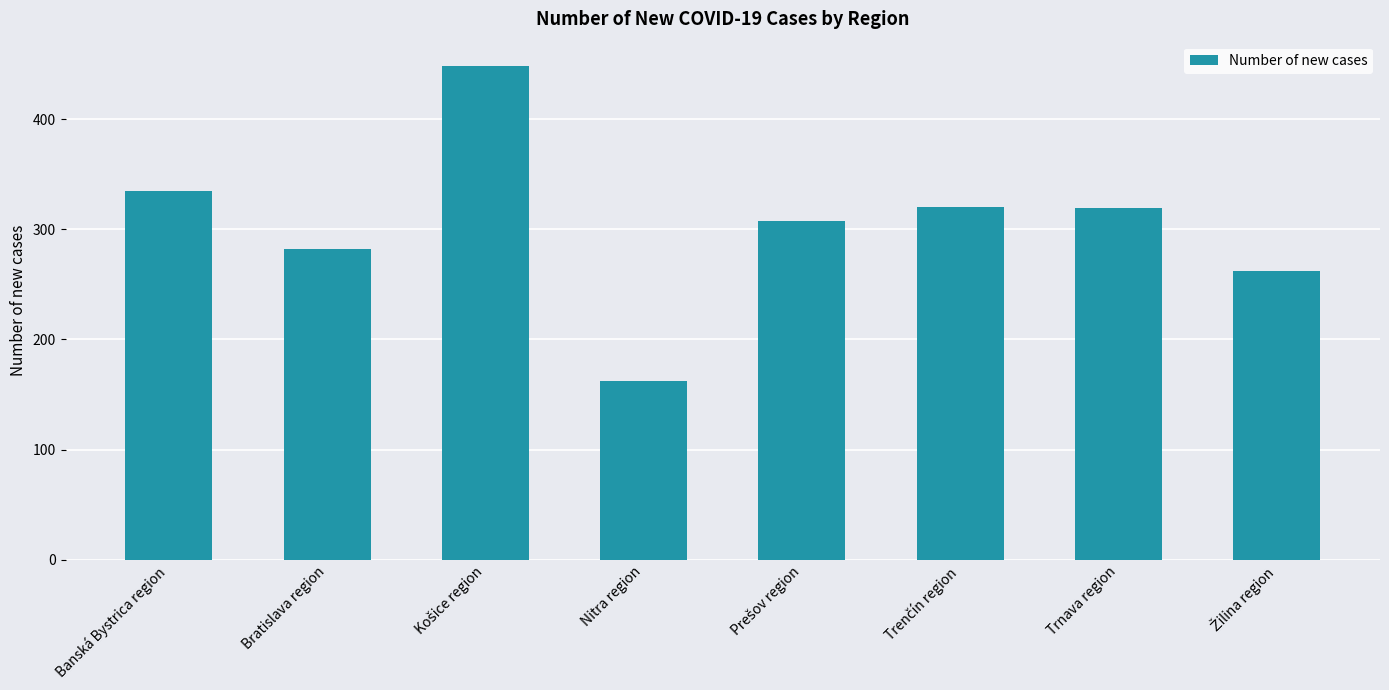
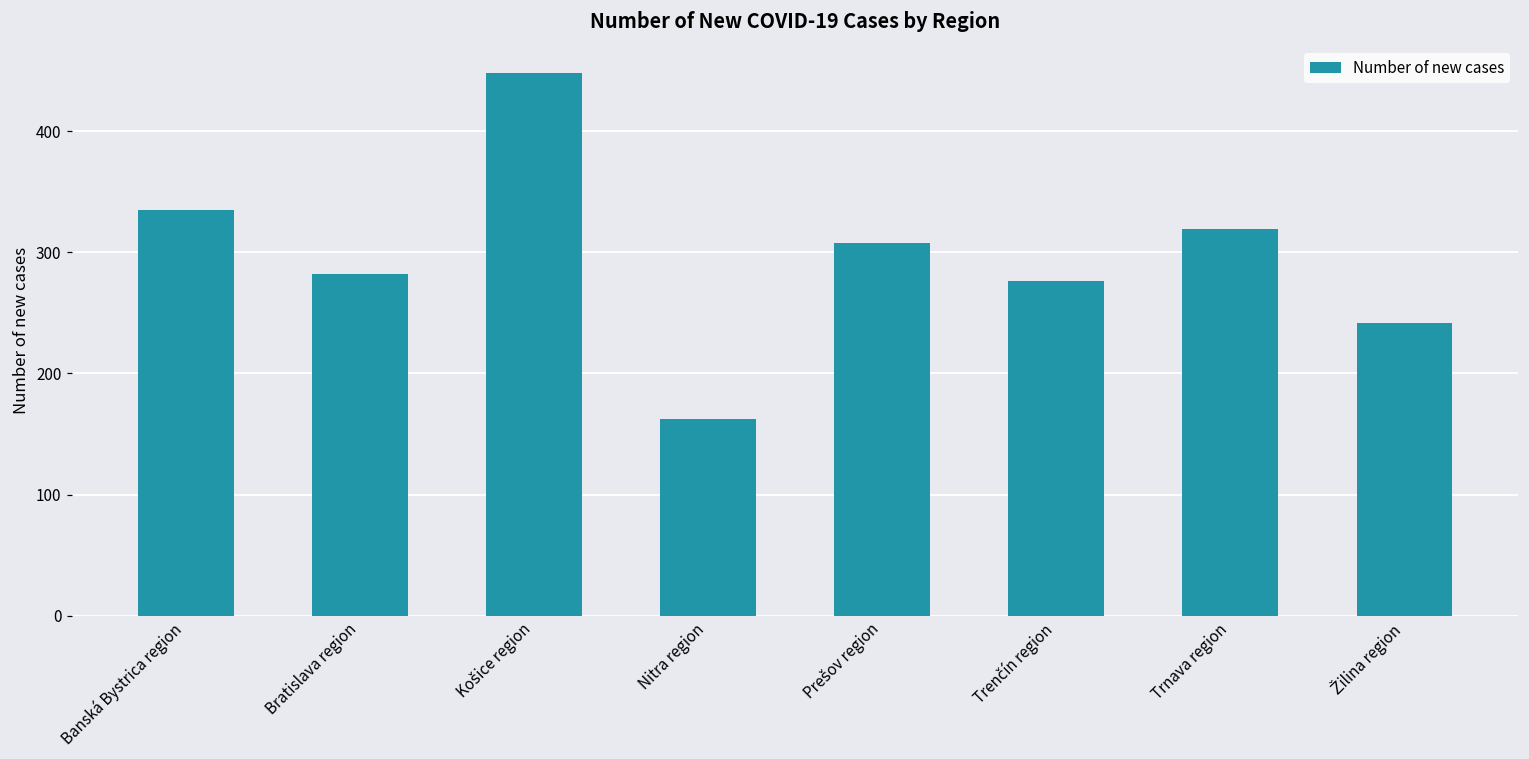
Trenčín region: 320 -> 276
Žilina region: 262 -> 242
